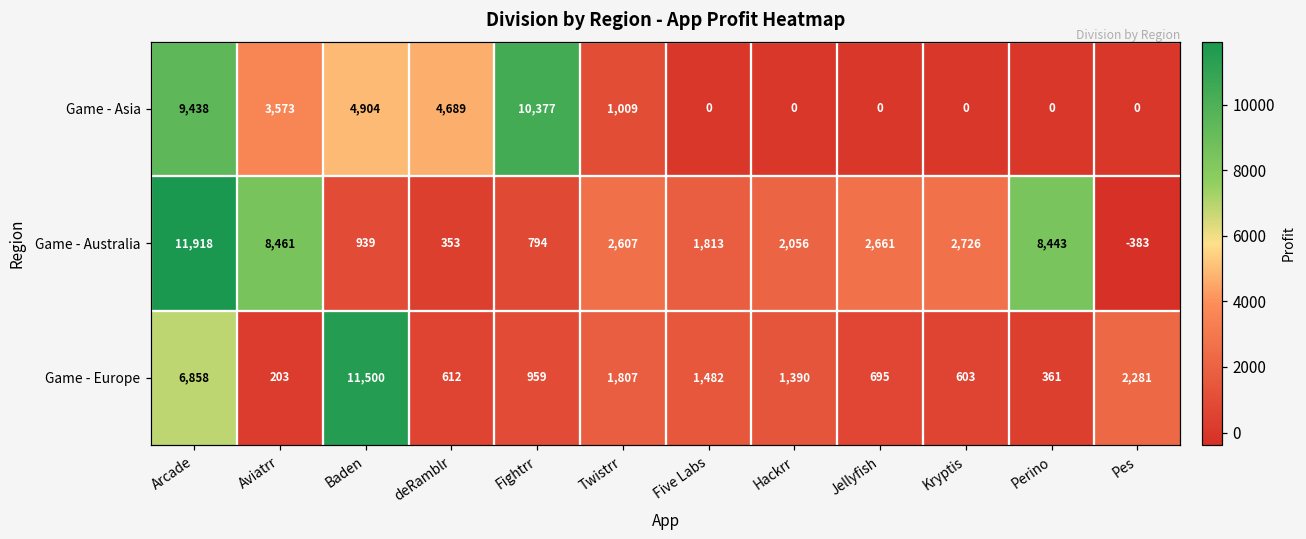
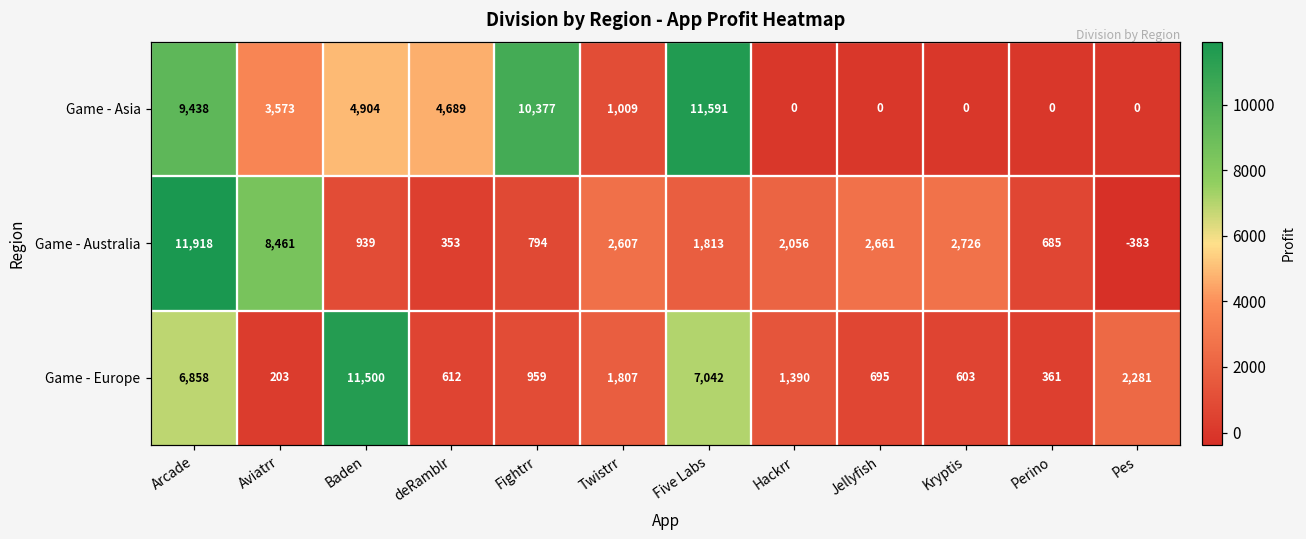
Game - Asia, Five Labs: 0 -> 11,591
Game - Australia, Perino: 8,443 -> 685
Game - Europe, Five Labs: 1,482 -> 7,042
